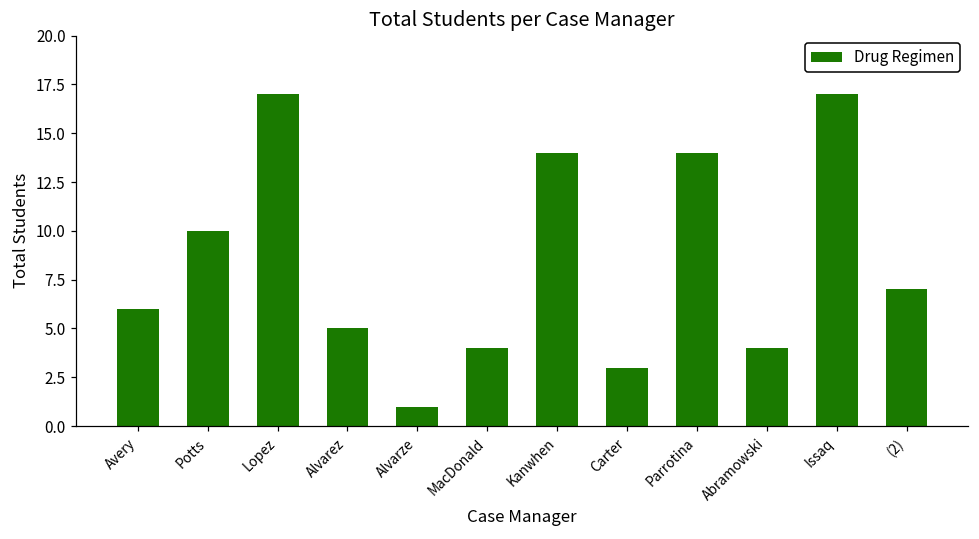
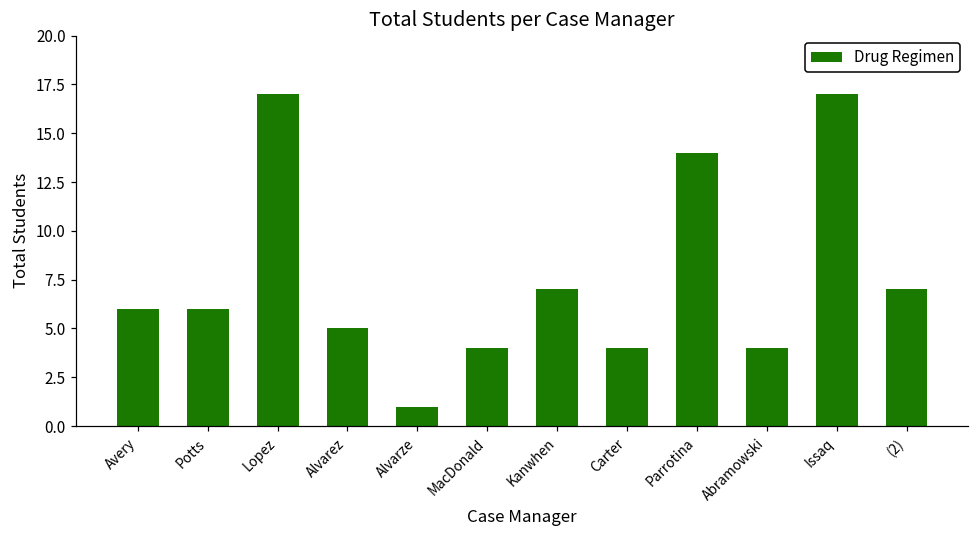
Potts: 10 -> 6
Kanwhen: 14 -> 7
Carter: 3 -> 4
